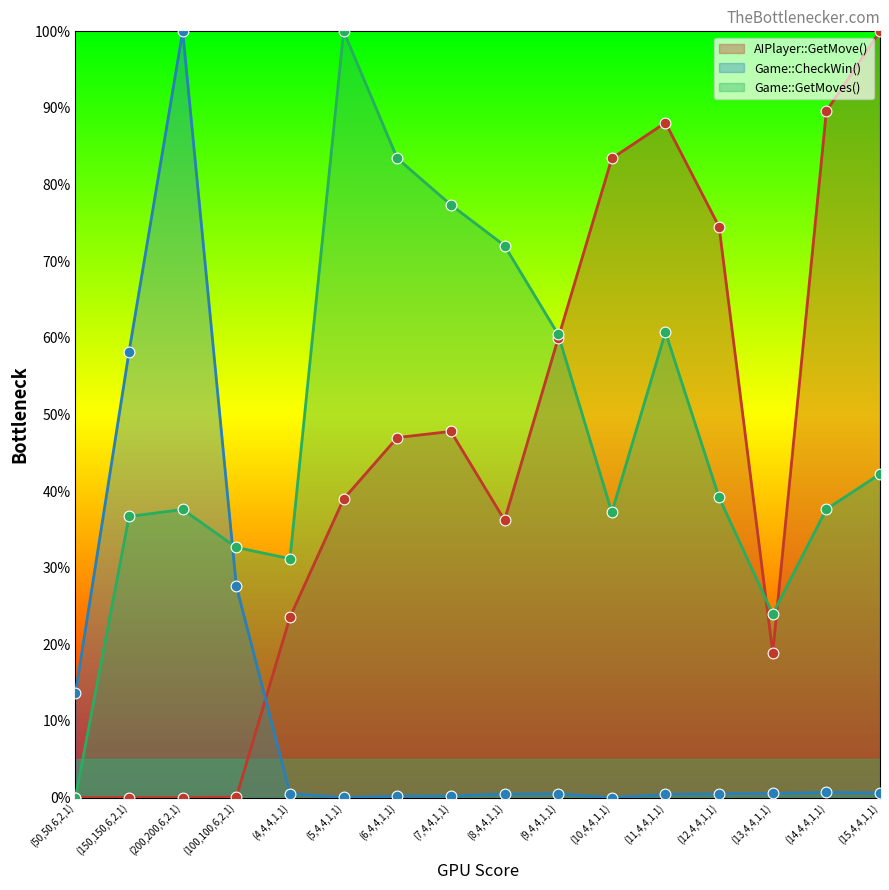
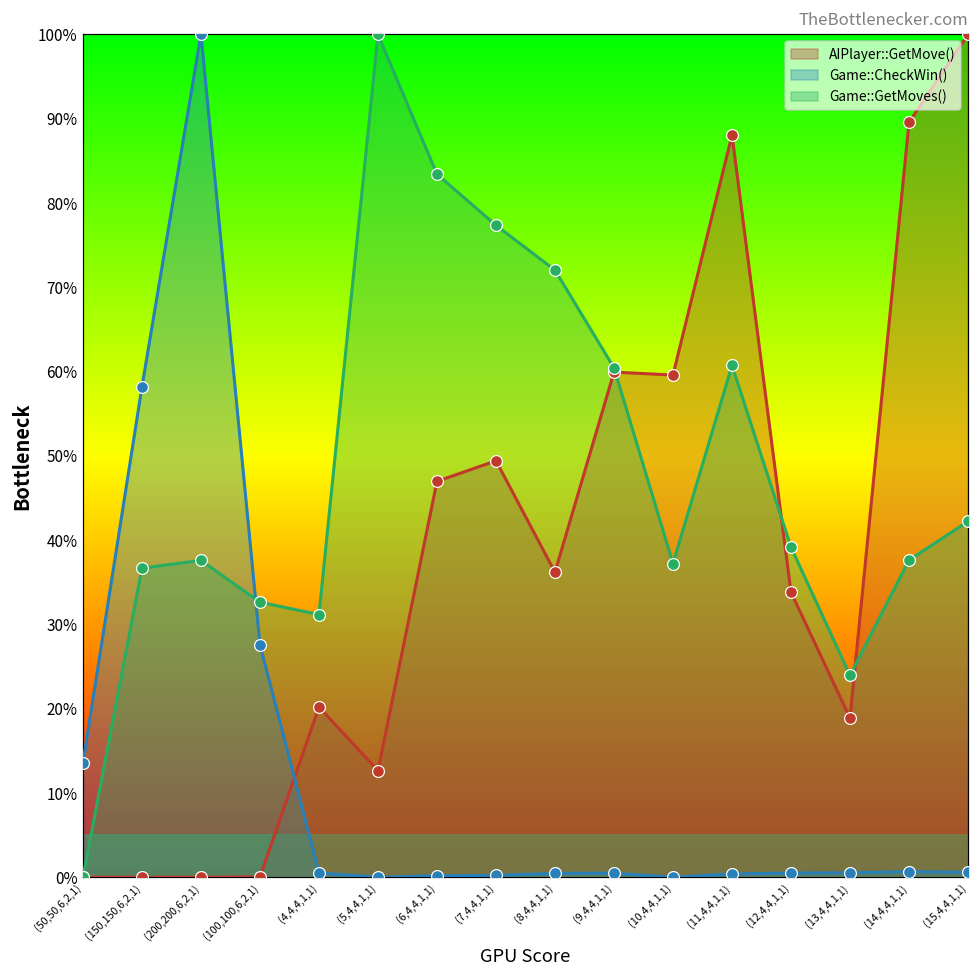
AIPlayer::GetMove(), (4,4,4,1,1): 24% -> 20%
AIPlayer::GetMove(), (5,4,4,1,1): 39% -> 13%
AIPlayer::GetMove(), (7,4,4,1,1): 48% -> 49%
AIPlayer::GetMove(), (10,4,4,1,1): 83% -> 60%
AIPlayer::GetMove(), (12,4,4,1,1): 74% -> 34%
